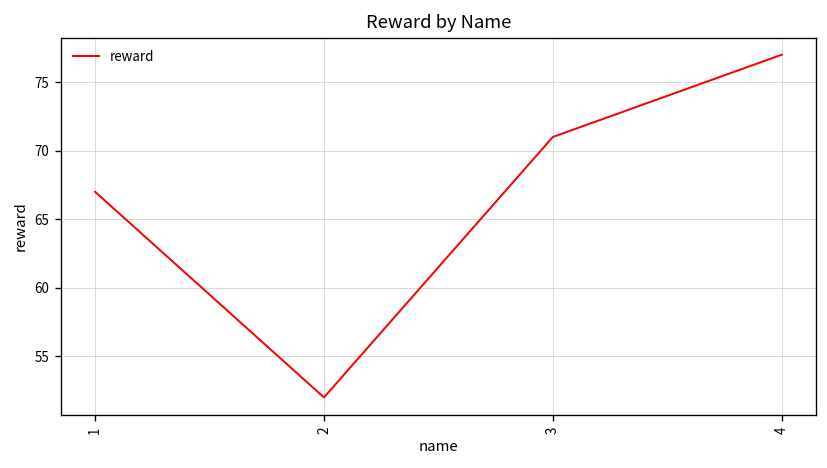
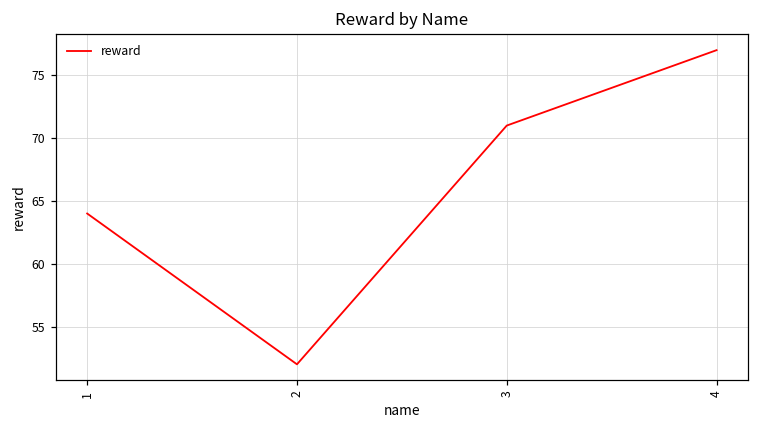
1: 67 -> 64
